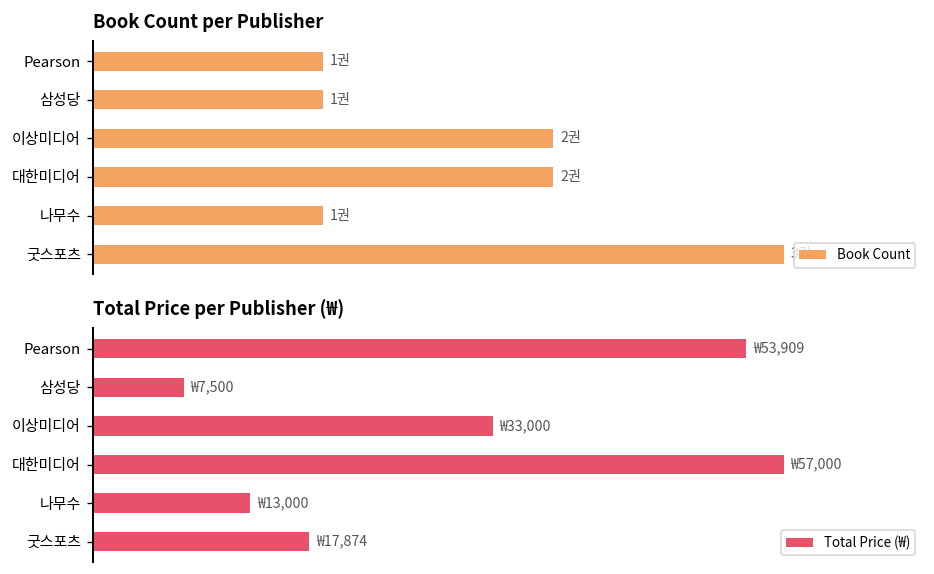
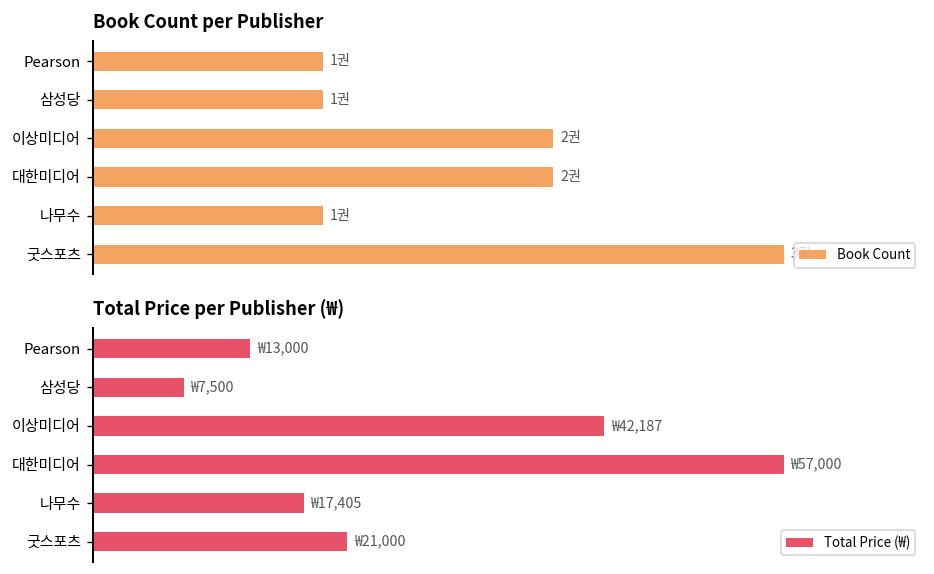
Total Price per Publisher (₩), Pearson: 53,909 -> 13,000
Total Price per Publisher (₩), 이상미디어: 33,000 -> 42,187
Total Price per Publisher (₩), 나무수: 13,000 -> 17,405
Total Price per Publisher (₩), 굿스포츠: 17,874 -> 21,000
